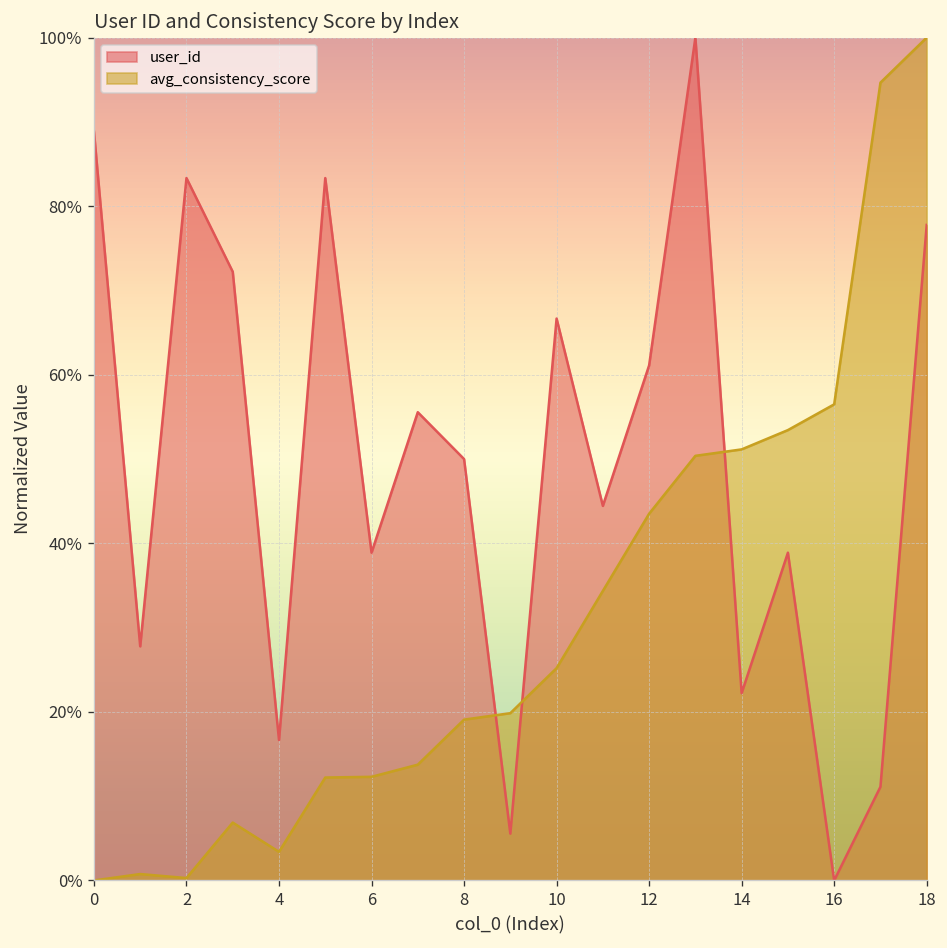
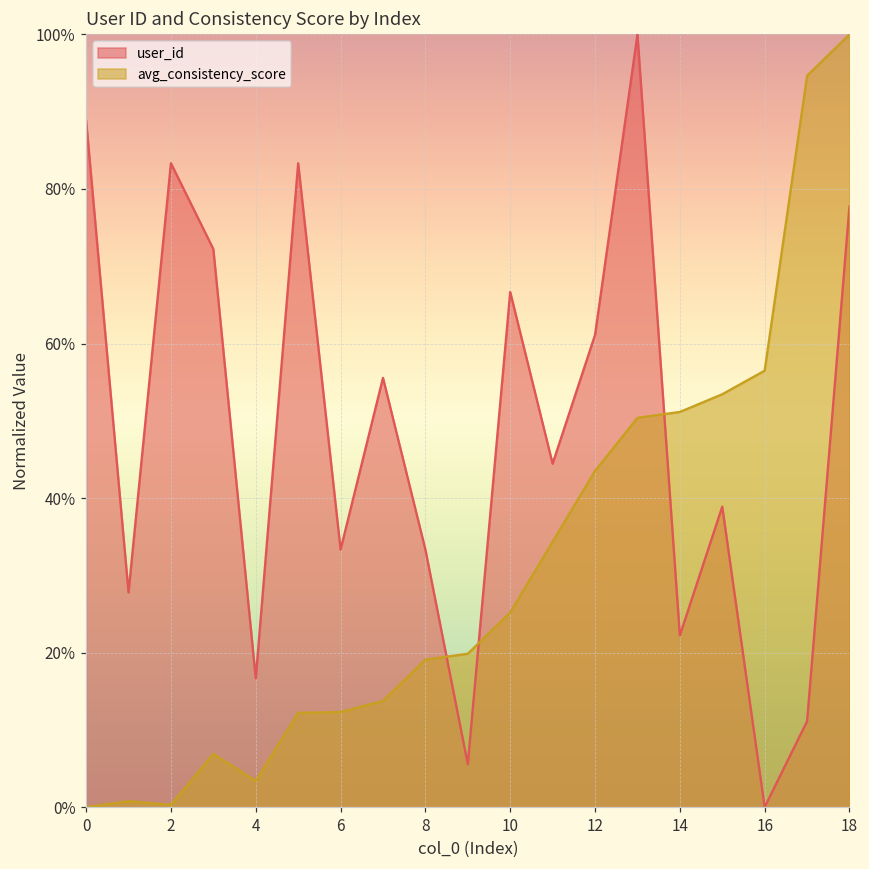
user_id, 6: 39% -> 33%
user_id, 8: 50% -> 33%
